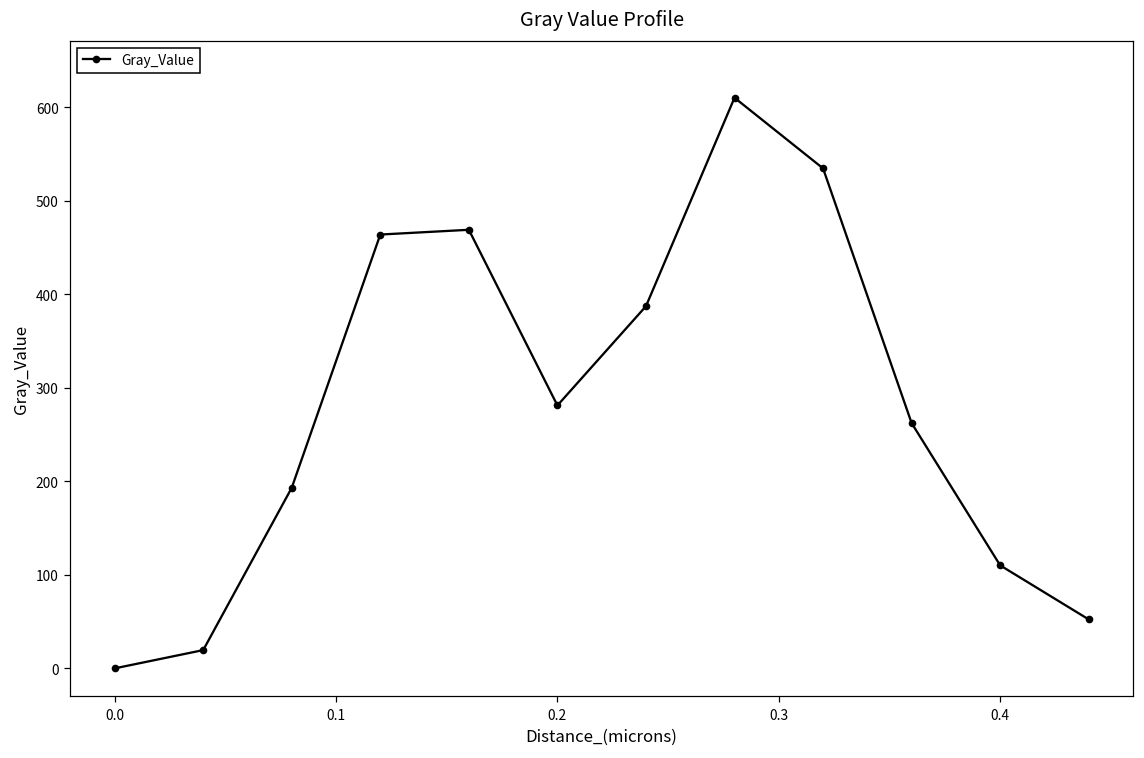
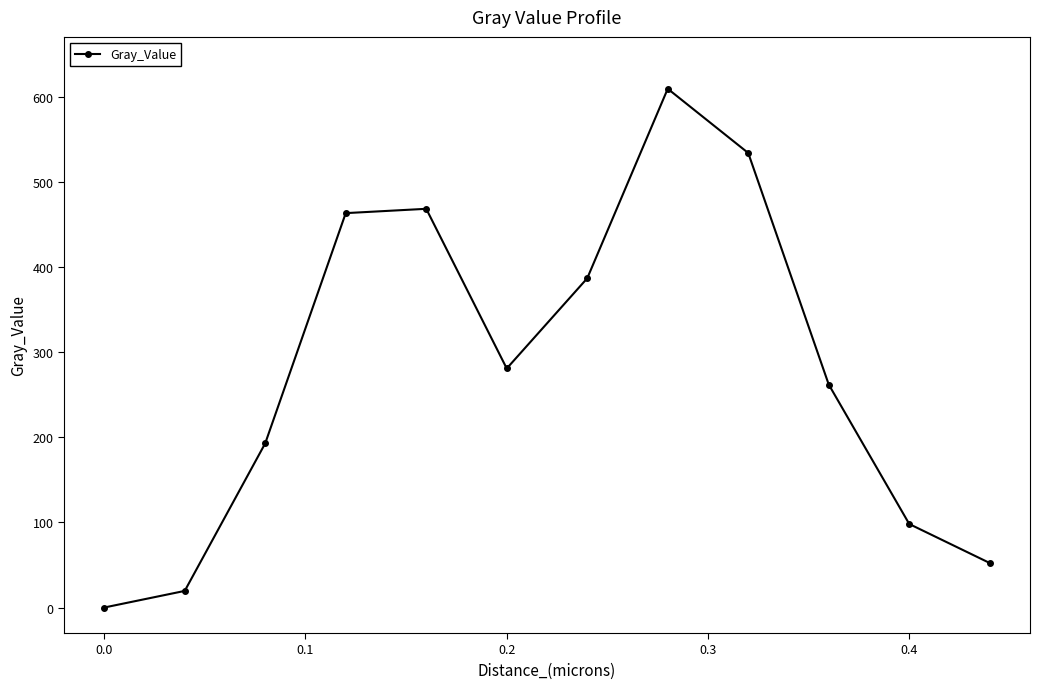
0.4: 110 -> 100
